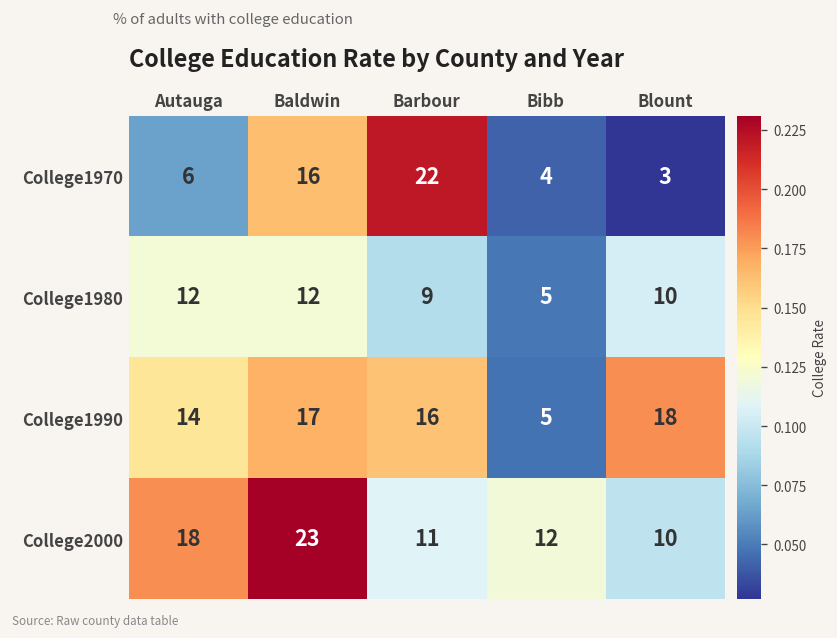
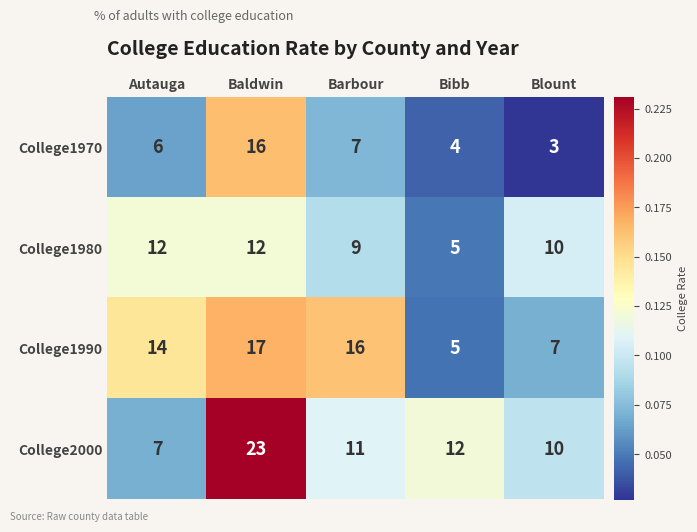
College1970, Barbour: 22 -> 7
College1990, Blount: 18 -> 7
College2000, Autauga: 18 -> 7
